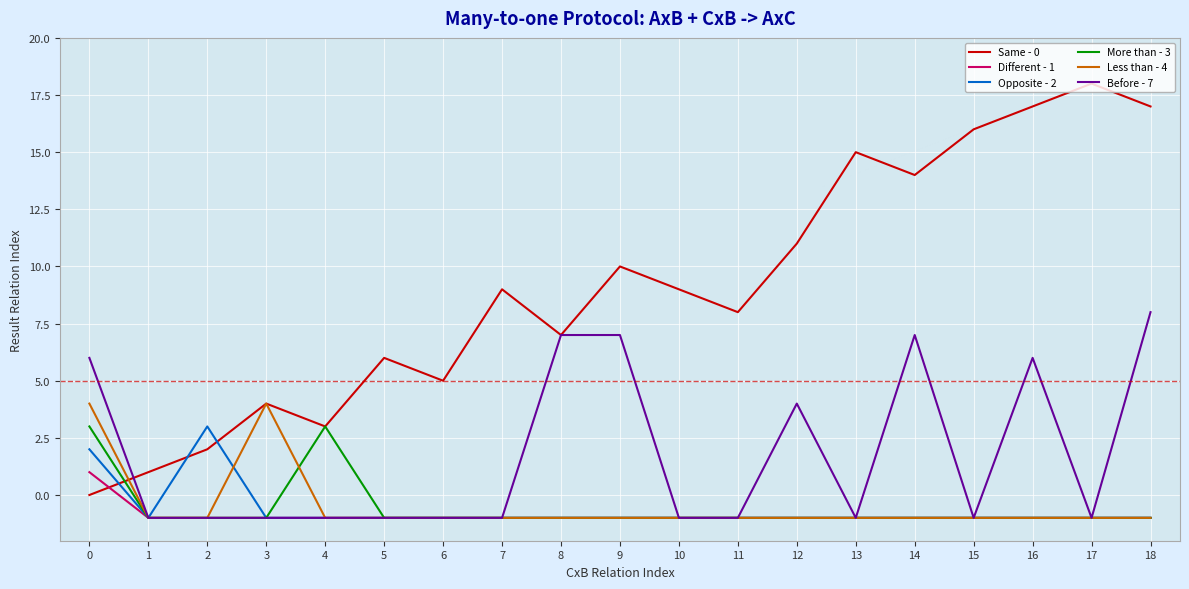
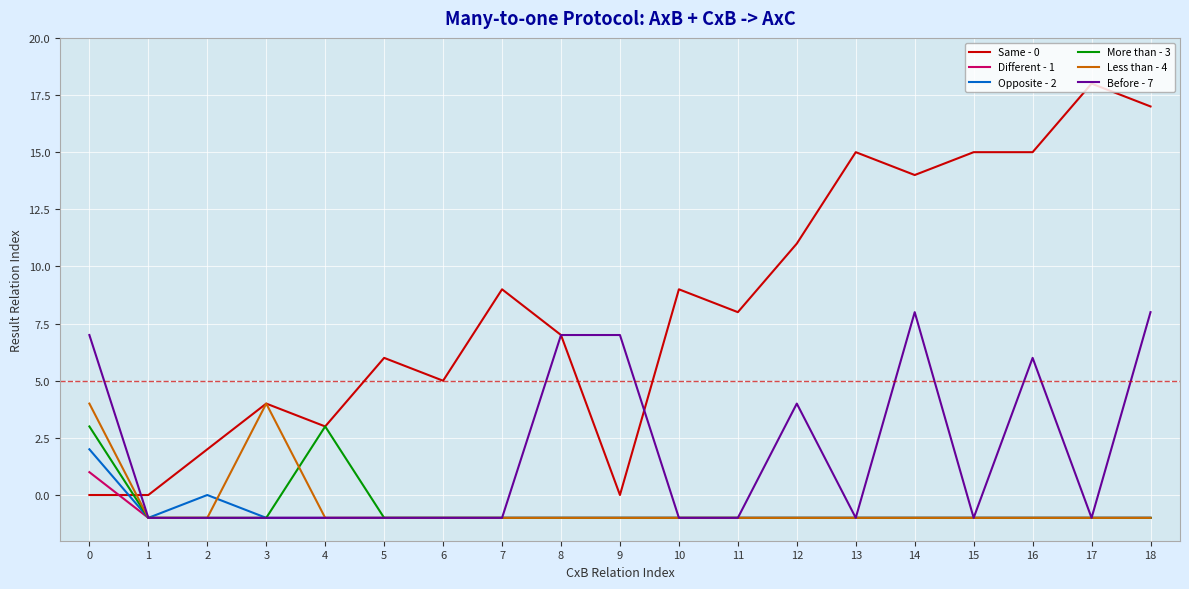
Before - 7, 0: 6 -> 7
Same - 0, 1: 1 -> 0
Opposite - 2, 2: 3 -> 0
Same - 0, 9: 10 -> 0
Before - 7, 14: 7 -> 8
Same - 0, 15: 16 -> 15
Same - 0, 16: 17 -> 15
